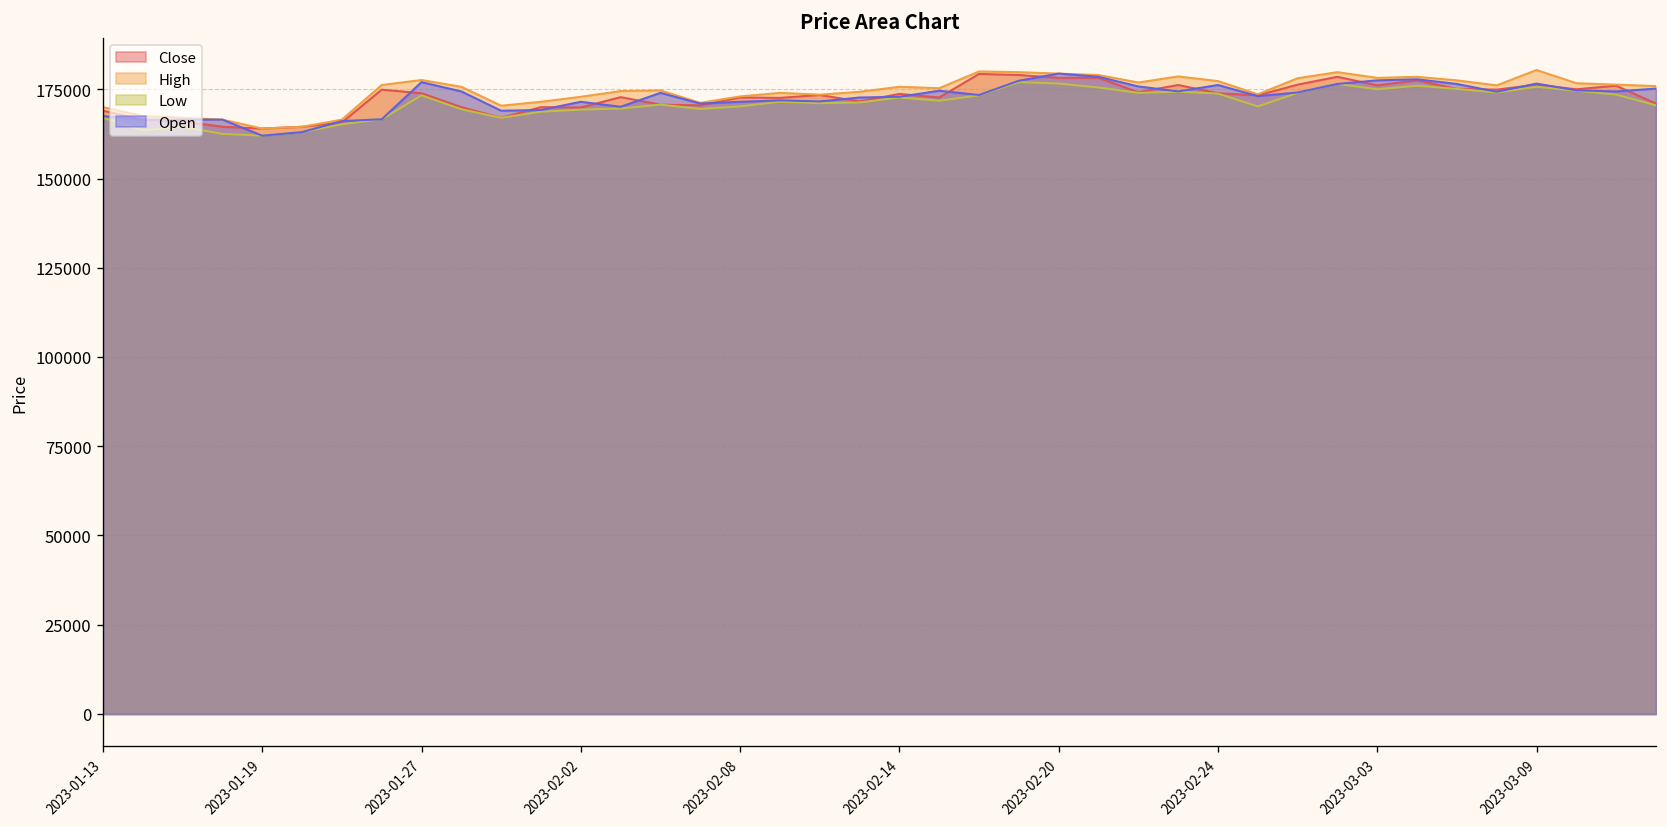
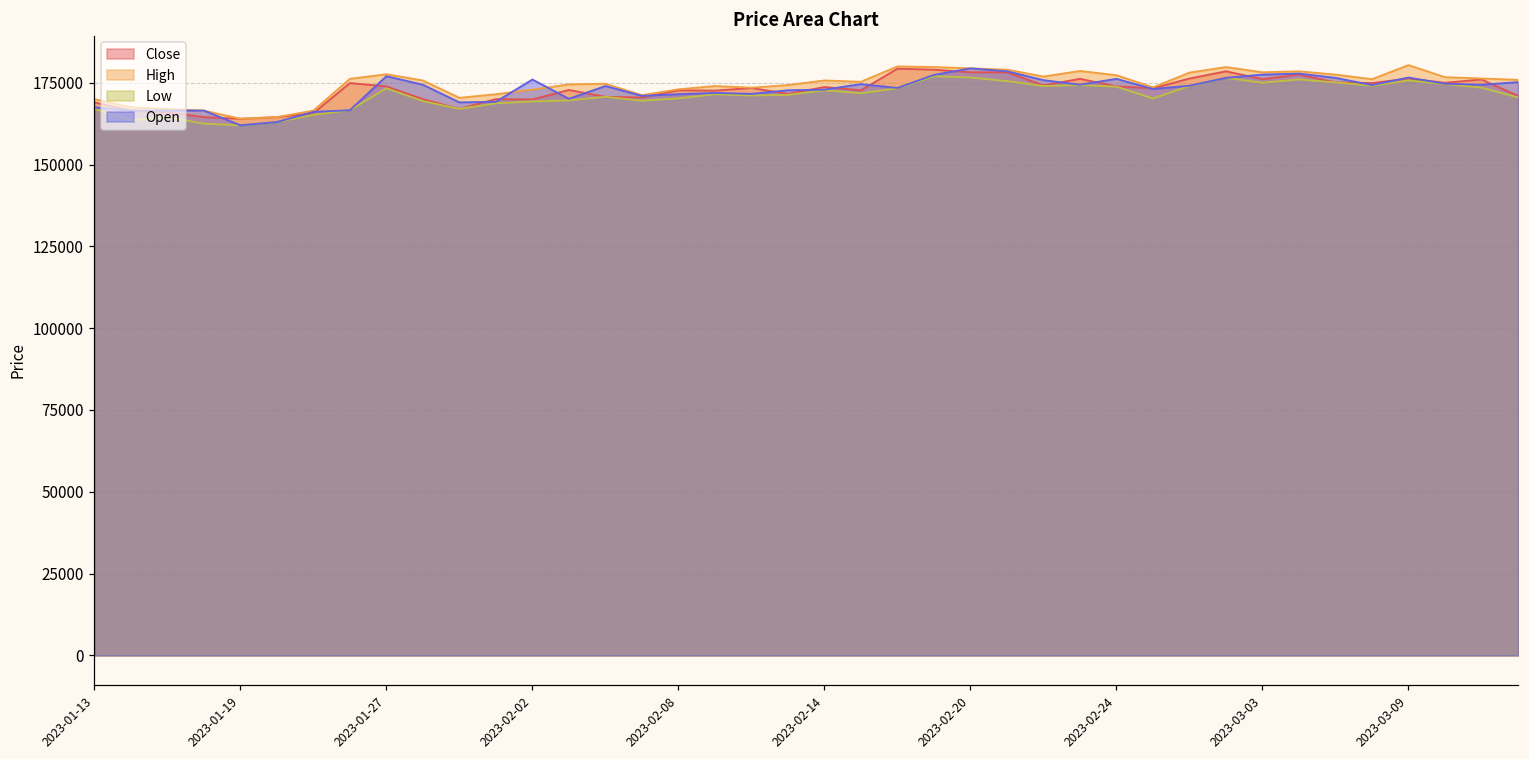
Open, 2023-02-02: 172000 -> 176000
